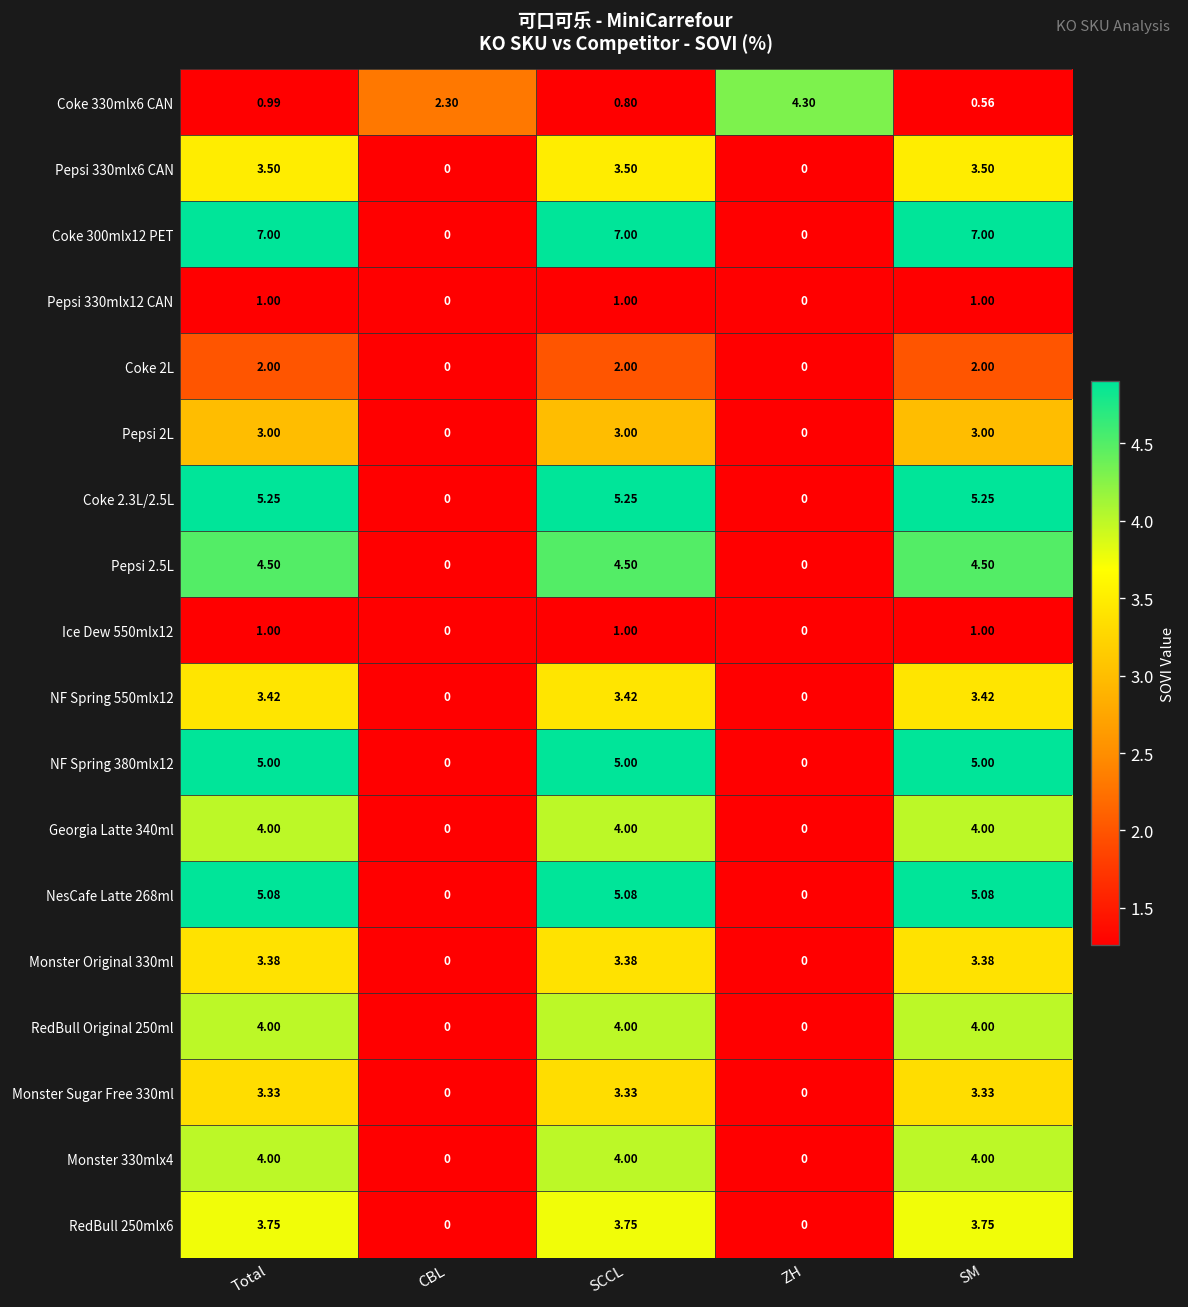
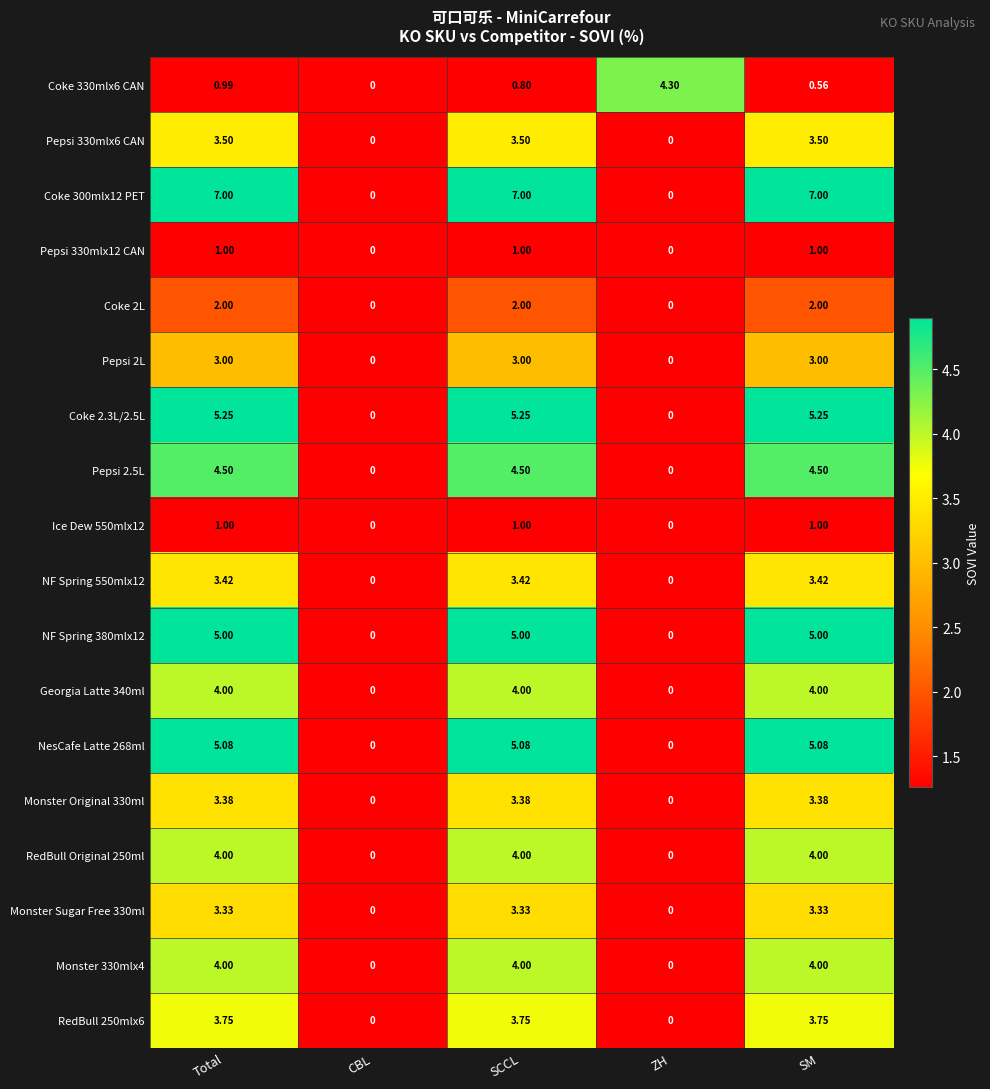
Coke 330mlx6 CAN, CBL: 2.30 -> 0
